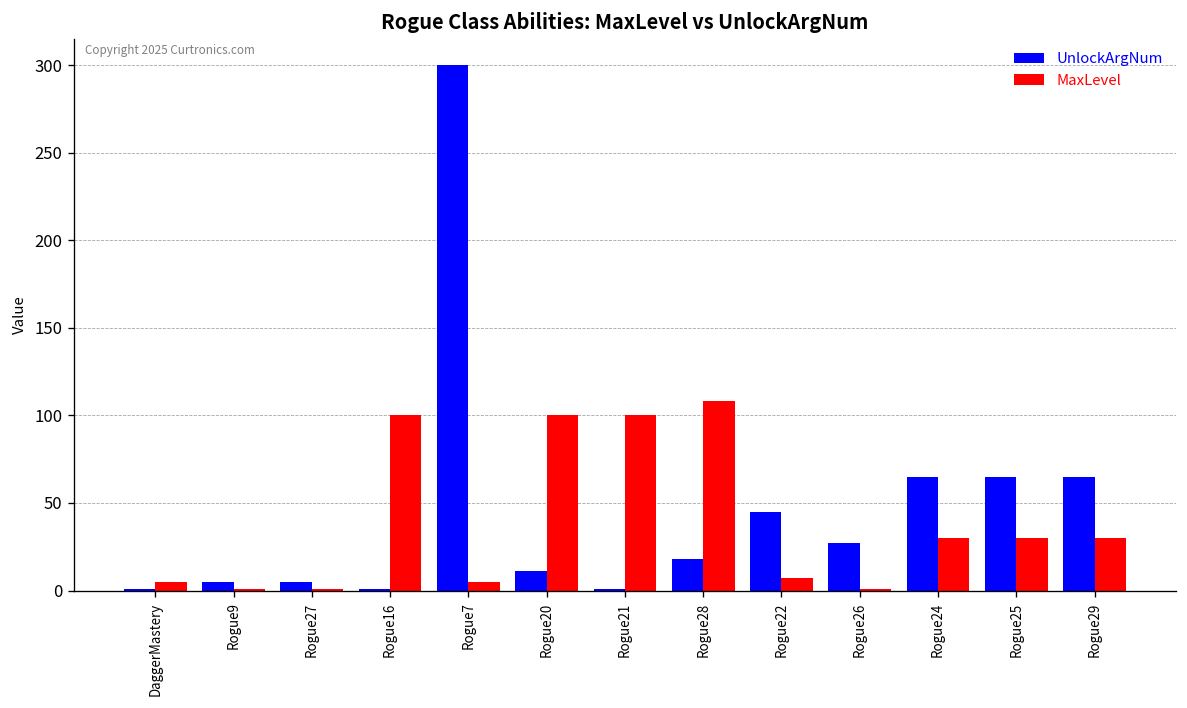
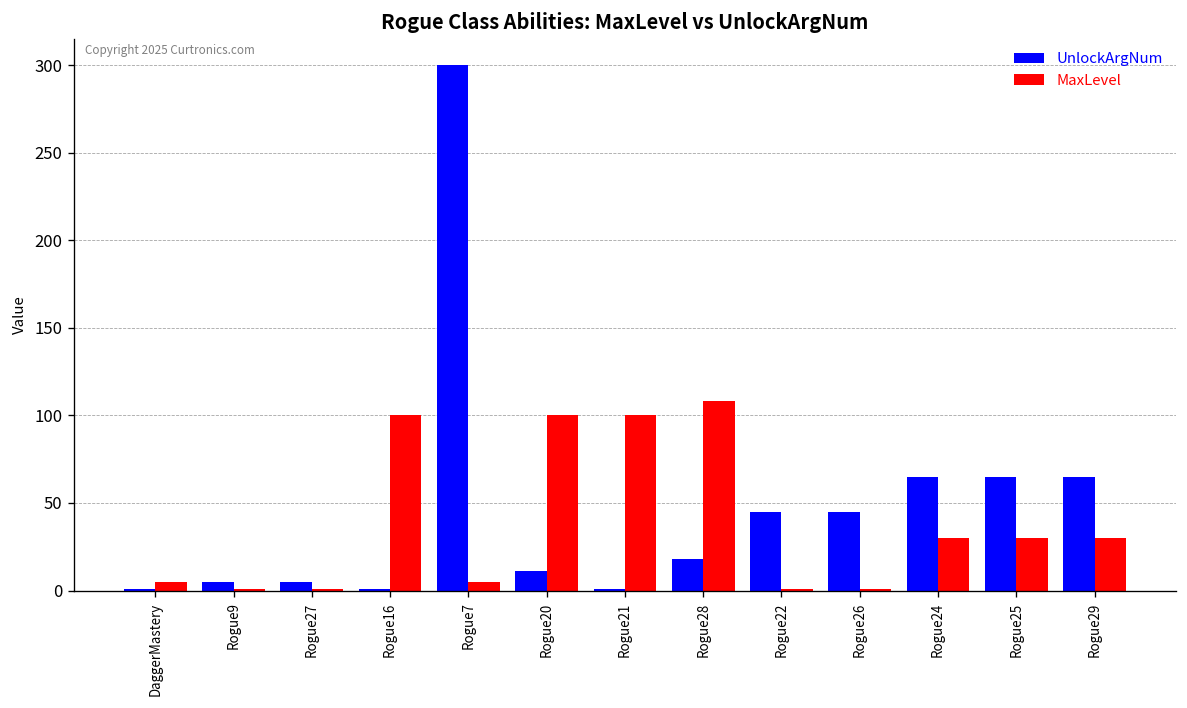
MaxLevel, Rogue22: 7 -> 1
UnlockArgNum, Rogue26: 27 -> 45
